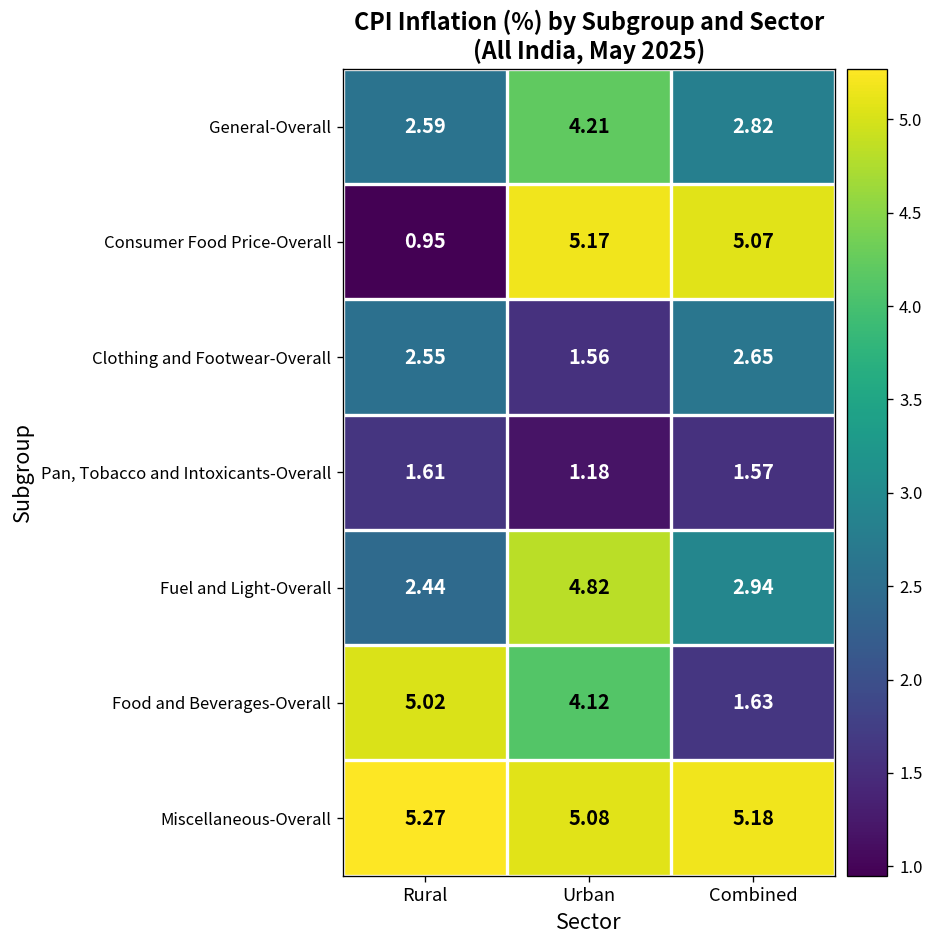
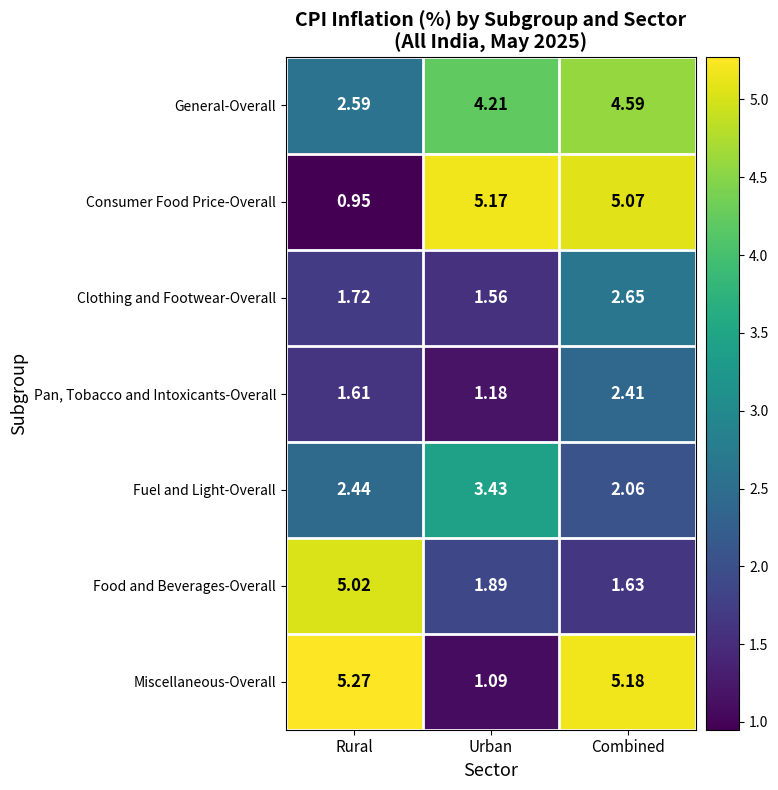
General-Overall, Combined: 2.82 -> 4.59
Clothing and Footwear-Overall, Rural: 2.55 -> 1.72
Pan, Tobacco and Intoxicants-Overall, Combined: 1.57 -> 2.41
Fuel and Light-Overall, Urban: 4.82 -> 3.43
Fuel and Light-Overall, Combined: 2.94 -> 2.06
Food and Beverages-Overall, Urban: 4.12 -> 1.89
Miscellaneous-Overall, Urban: 5.08 -> 1.09
